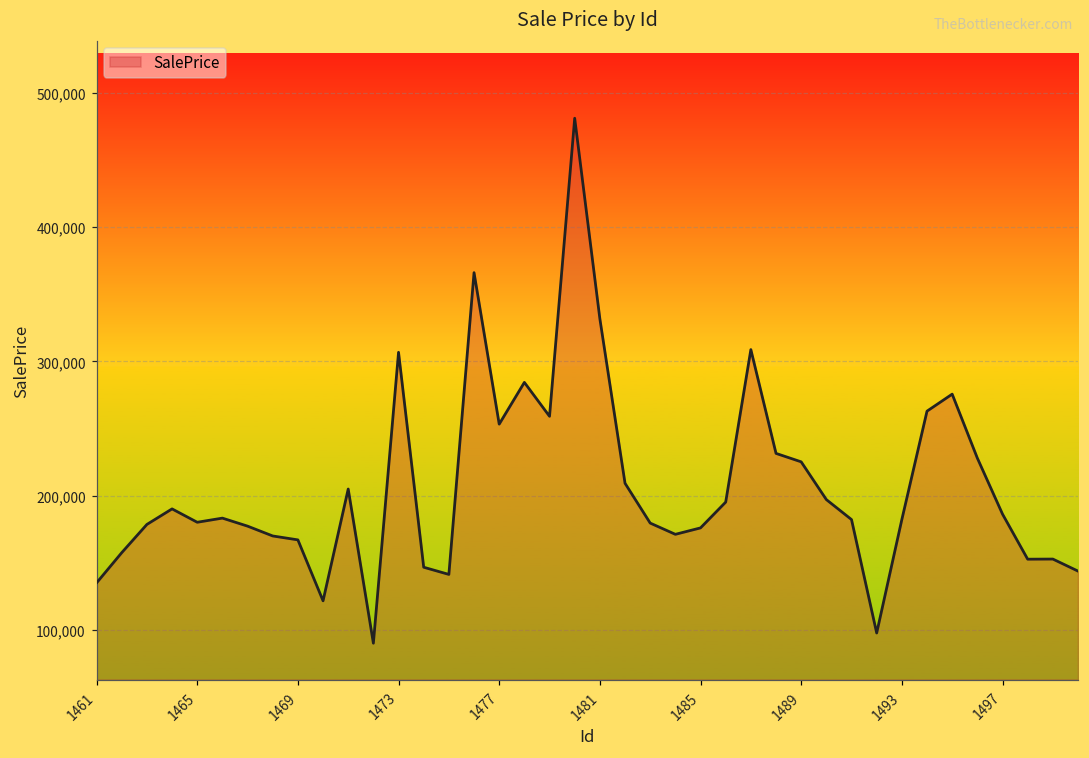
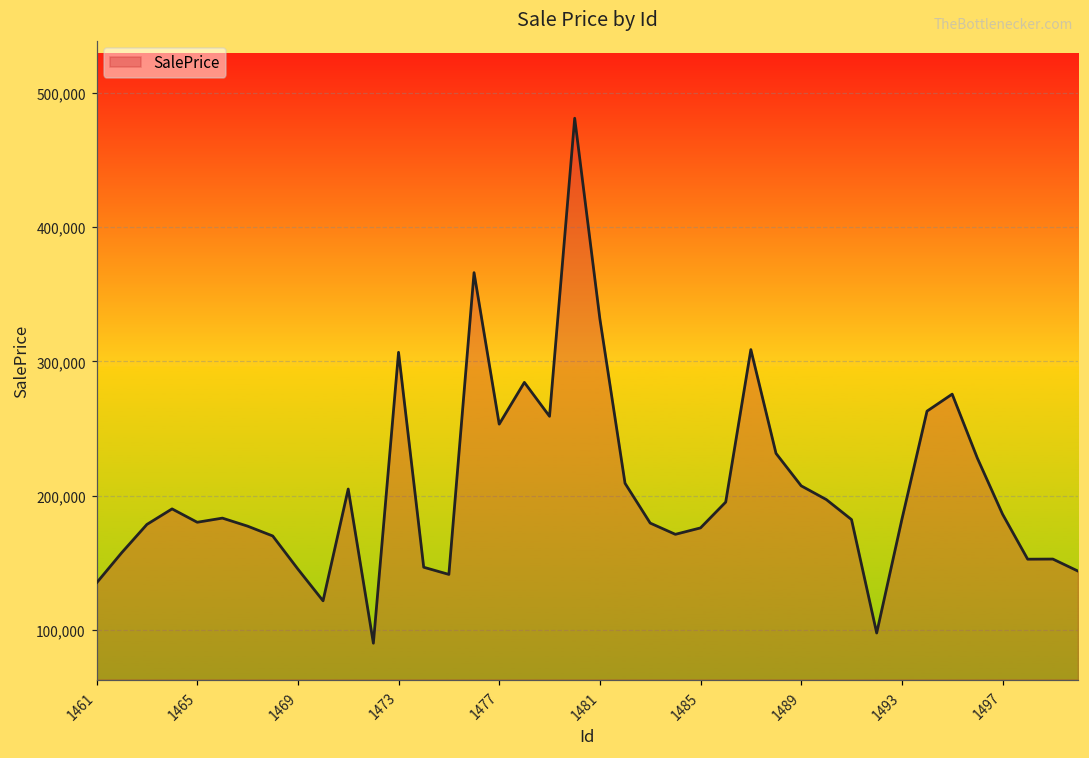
1469: 167,000 -> 145,000
1489: 225,000 -> 207,000
